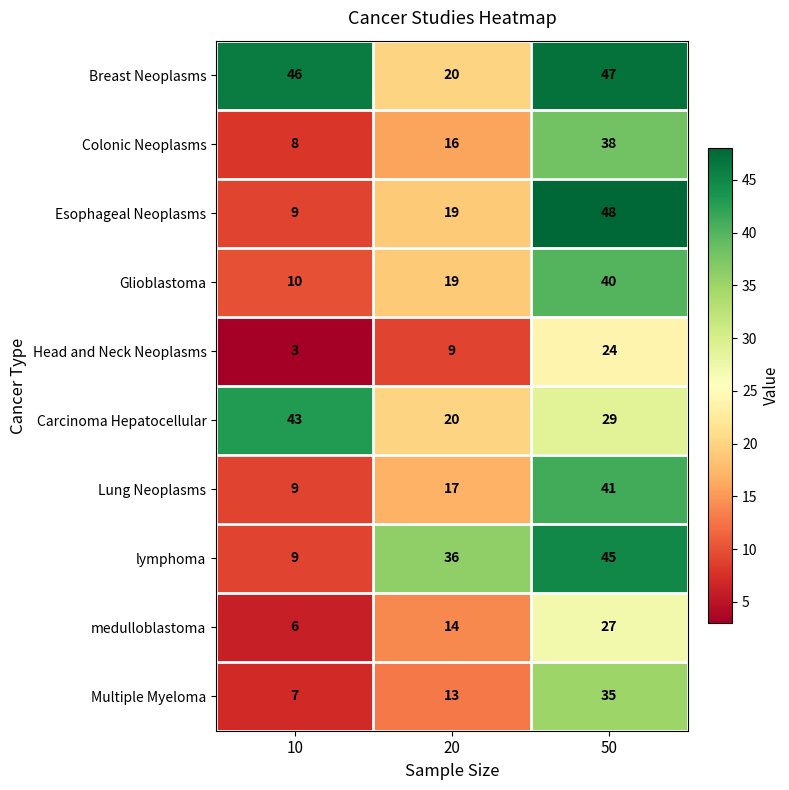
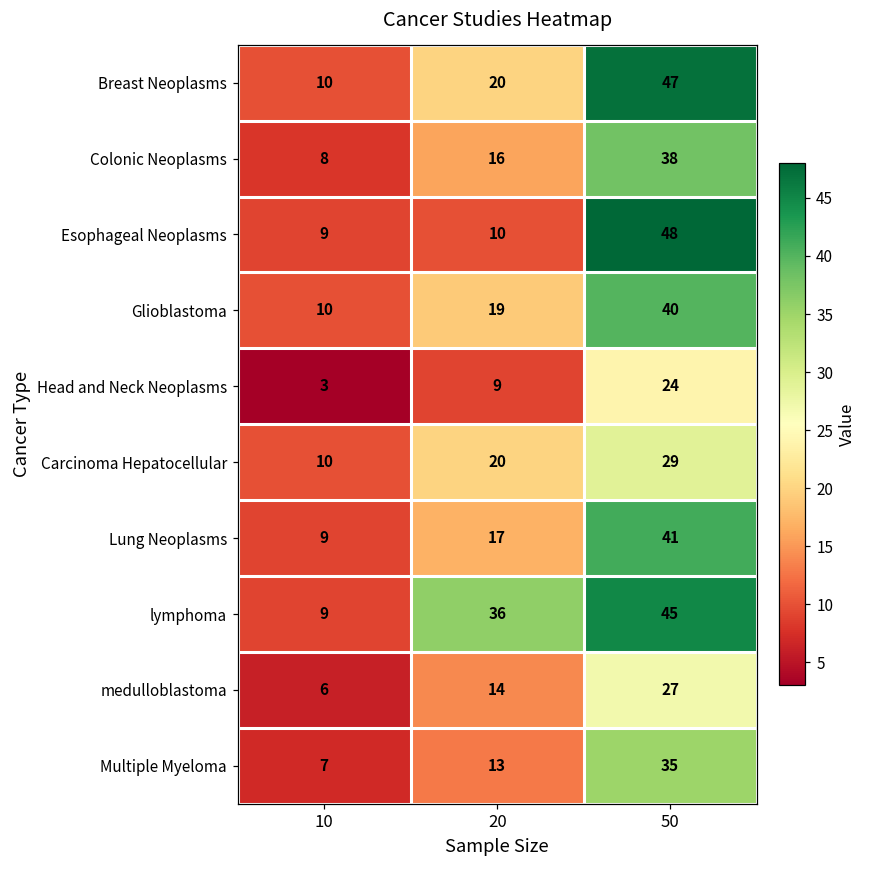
Breast Neoplasms, 10: 46 -> 10
Esophageal Neoplasms, 20: 19 -> 10
Carcinoma Hepatocellular, 10: 43 -> 10
